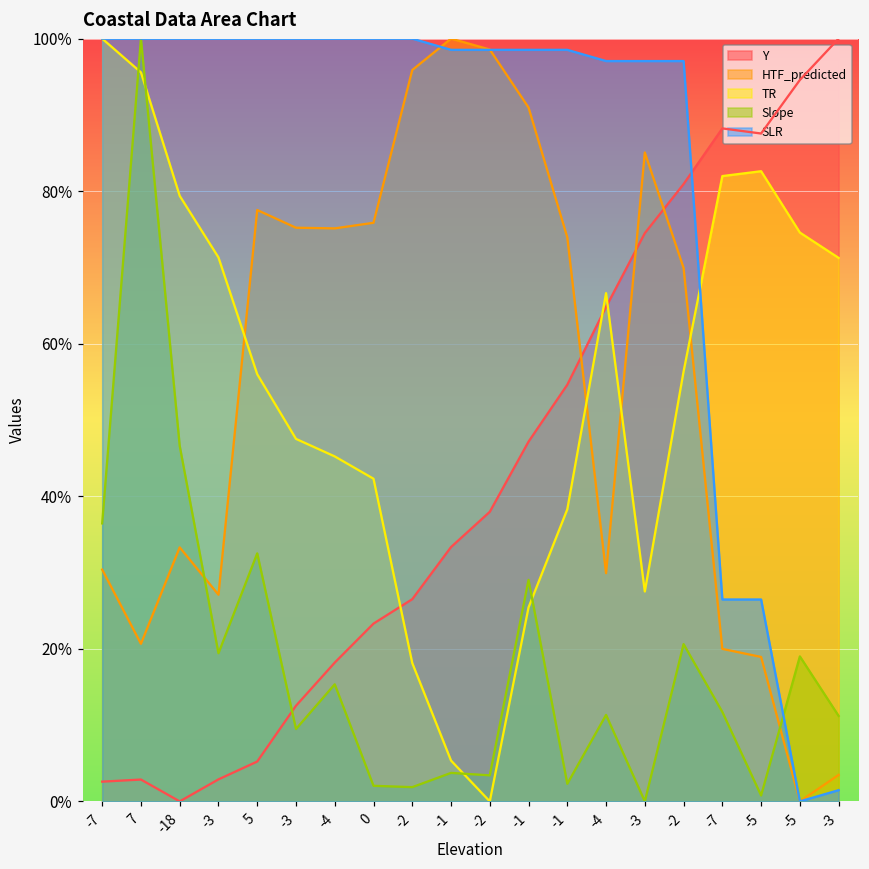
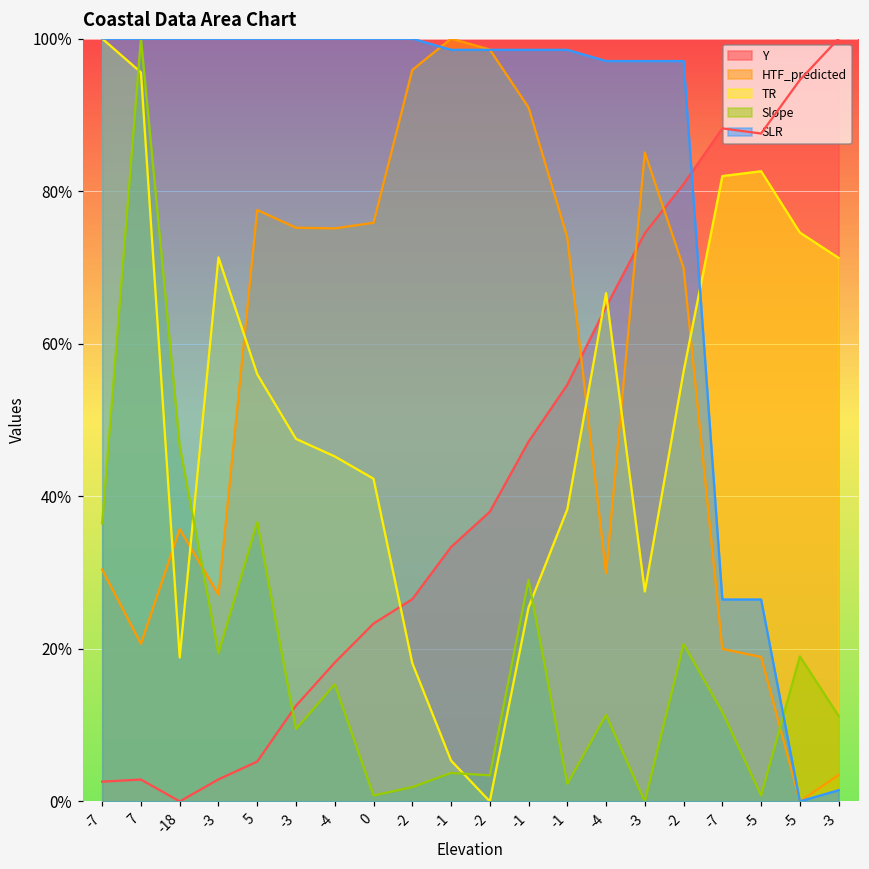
HTF_predicted, -18: 33% -> 36%
TR, -18: 79% -> 19%
Slope, 5: 33% -> 37%
Slope, 0: 2% -> 1%
